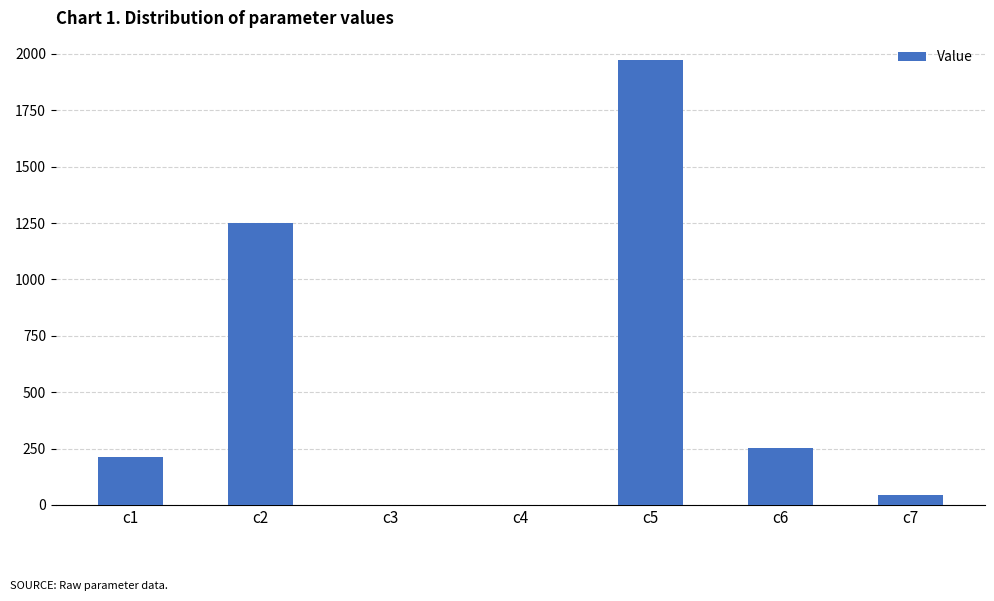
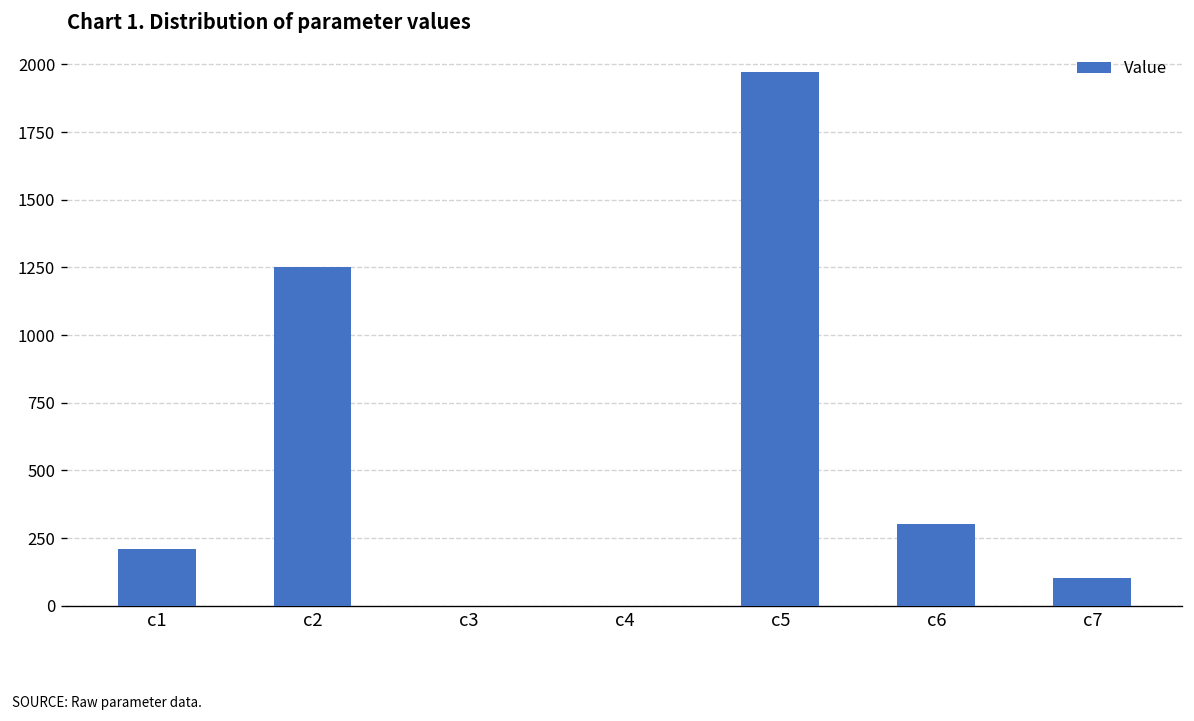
c6: 250 -> 300
c7: 40 -> 100
